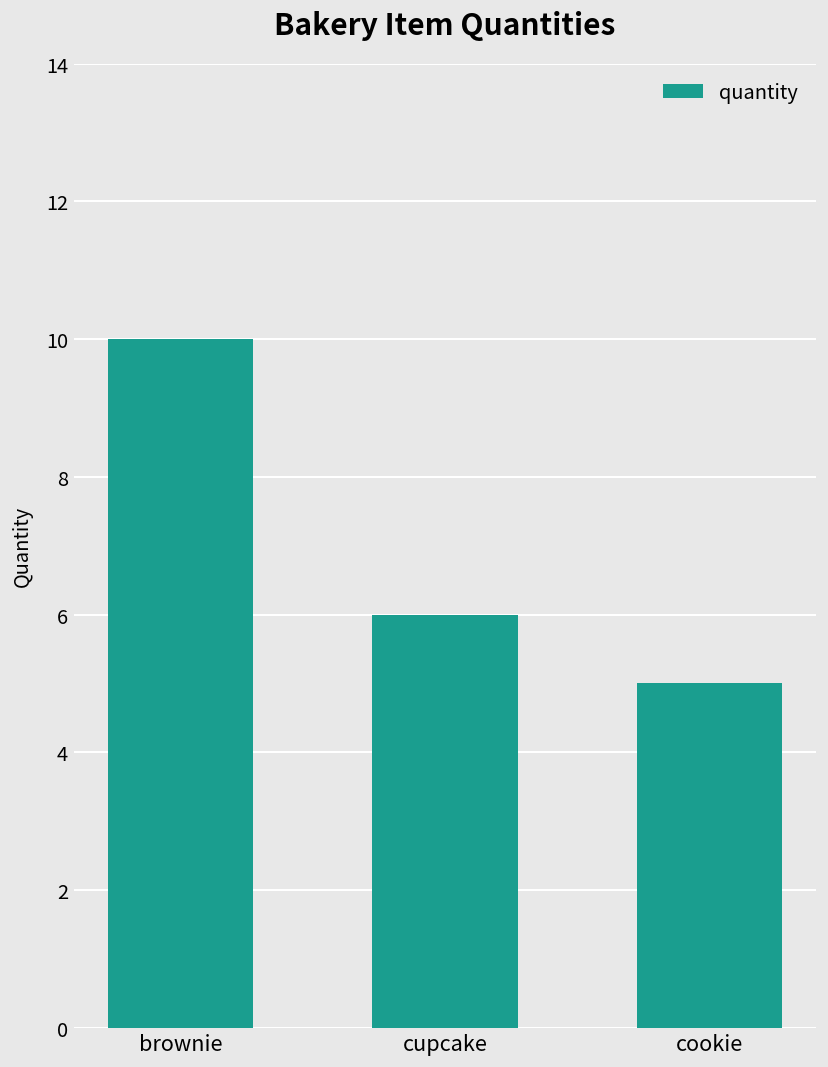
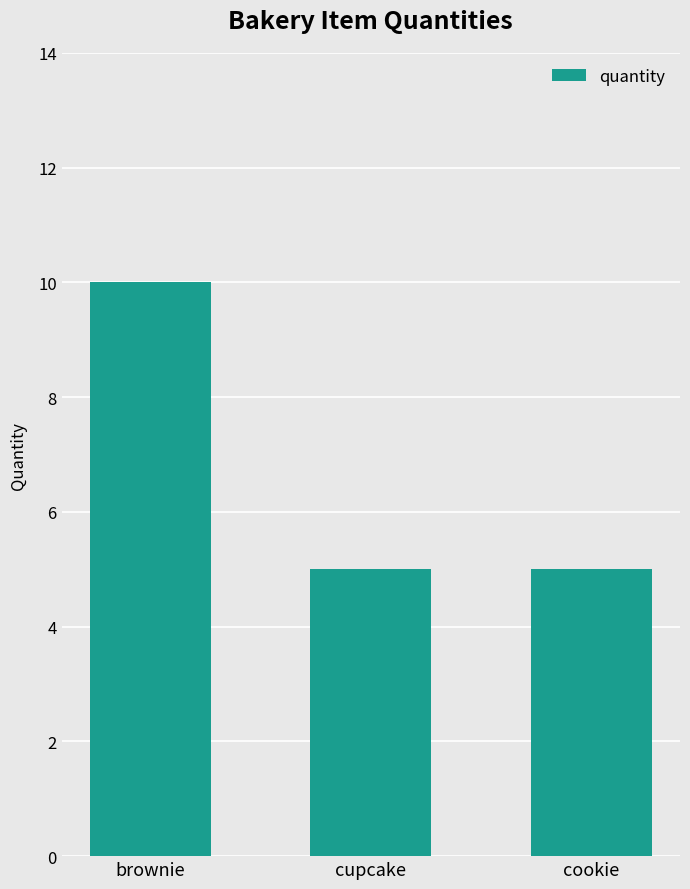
cupcake: 6 -> 5
